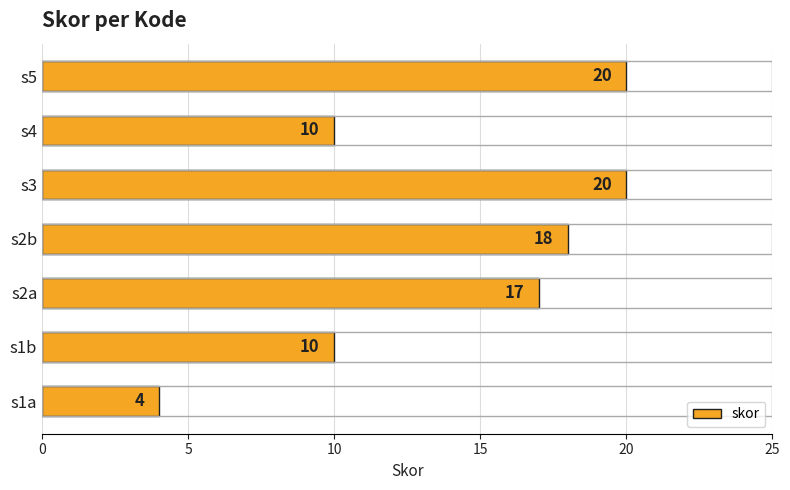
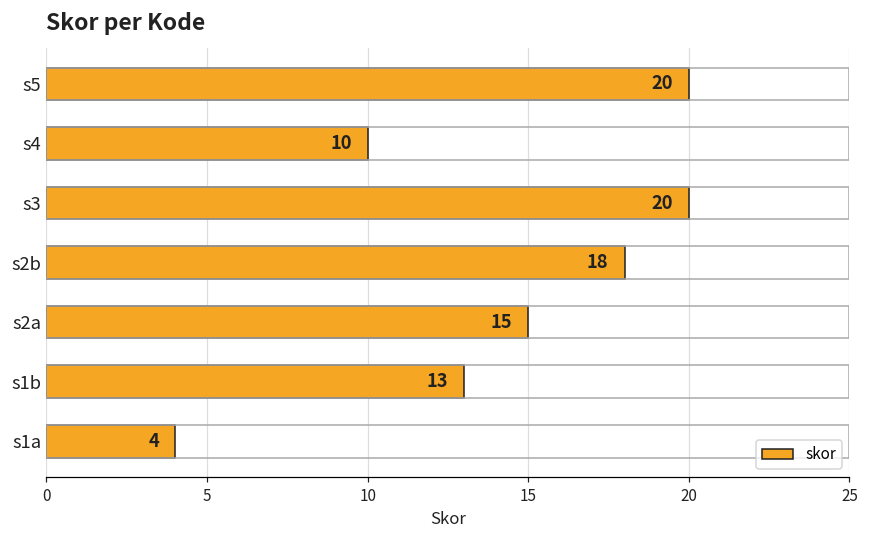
s2a: 17 -> 15
s1b: 10 -> 13
